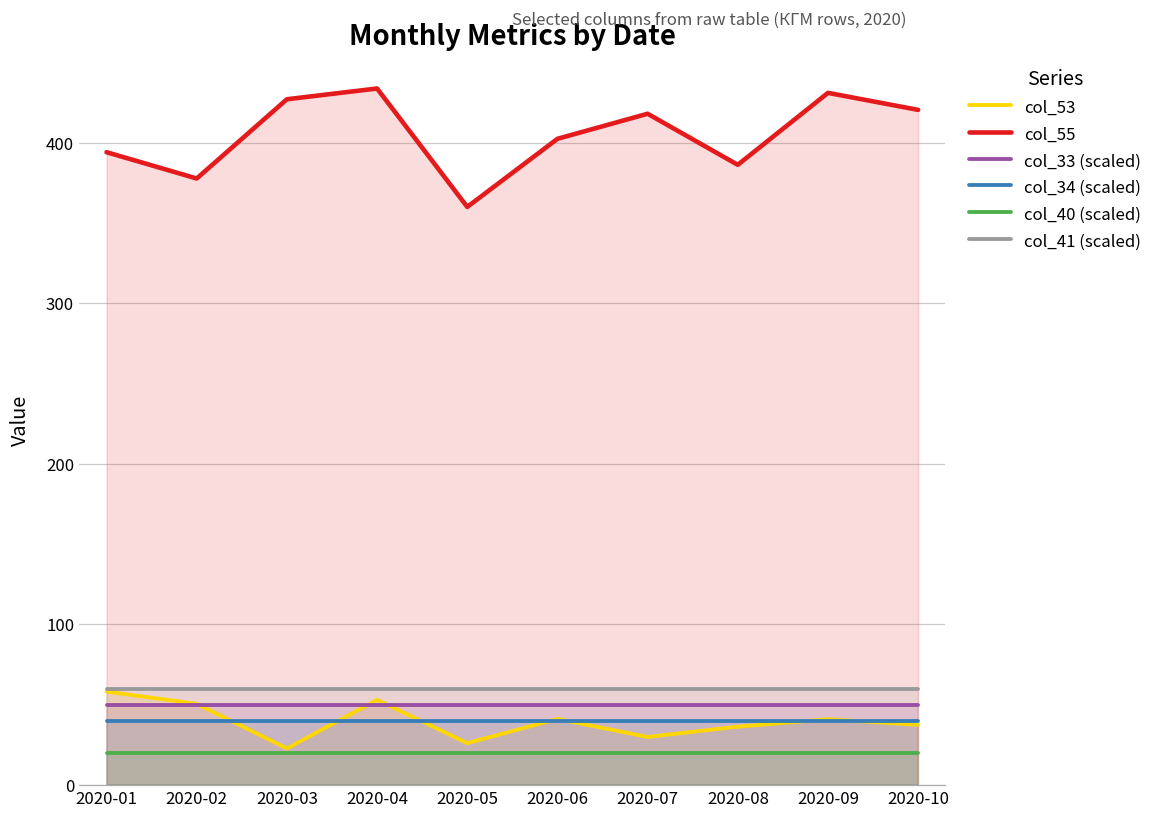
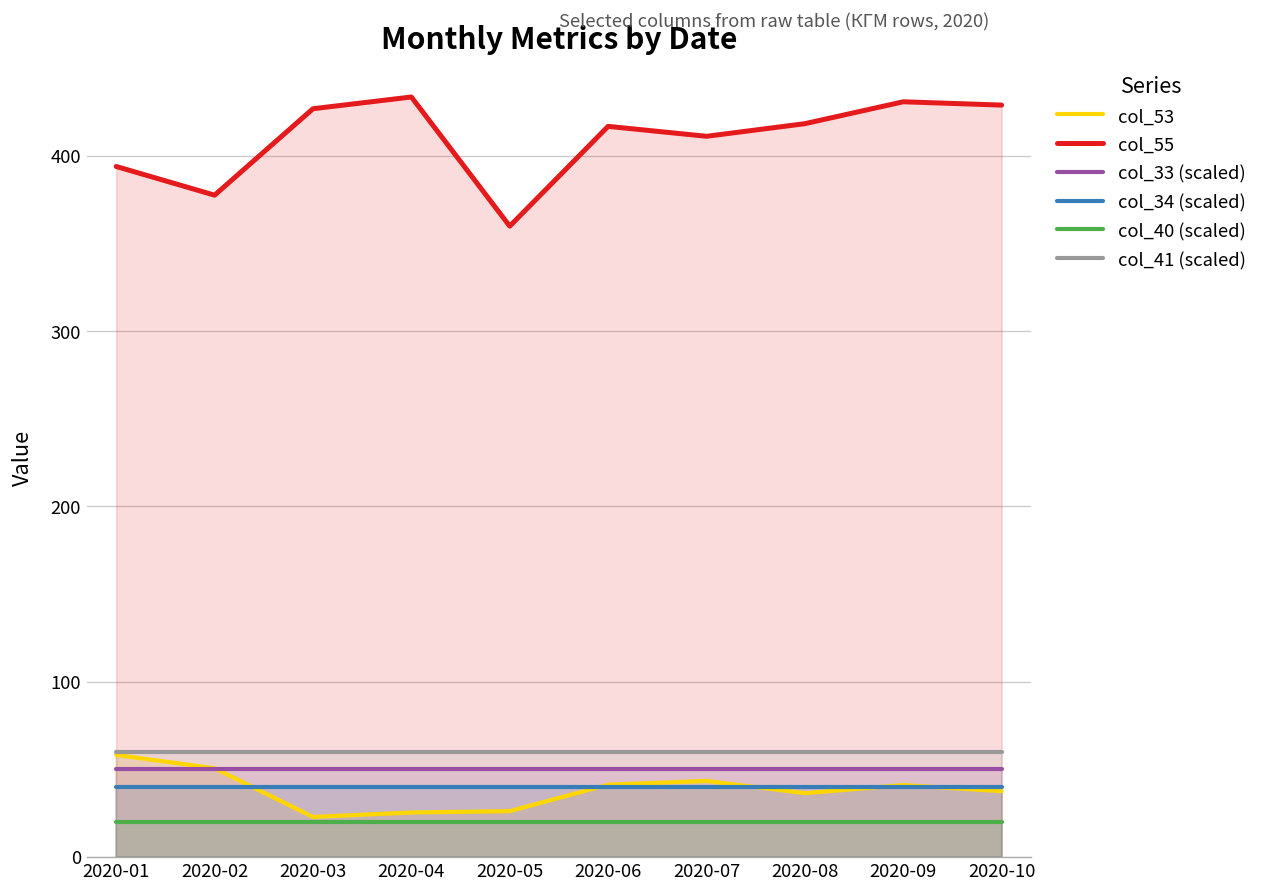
col_53, 2020-04: 53 -> 25
col_55, 2020-06: 402 -> 417
col_53, 2020-07: 30 -> 43
col_55, 2020-07: 418 -> 411
col_55, 2020-08: 386 -> 419
col_55, 2020-10: 420 -> 429
